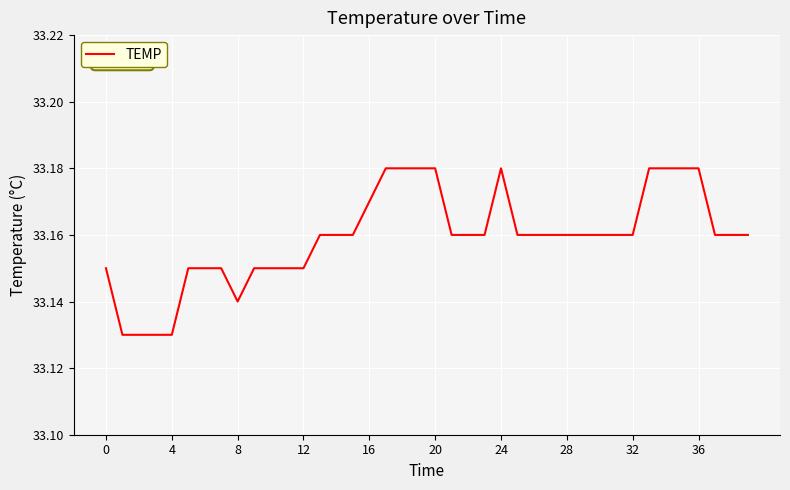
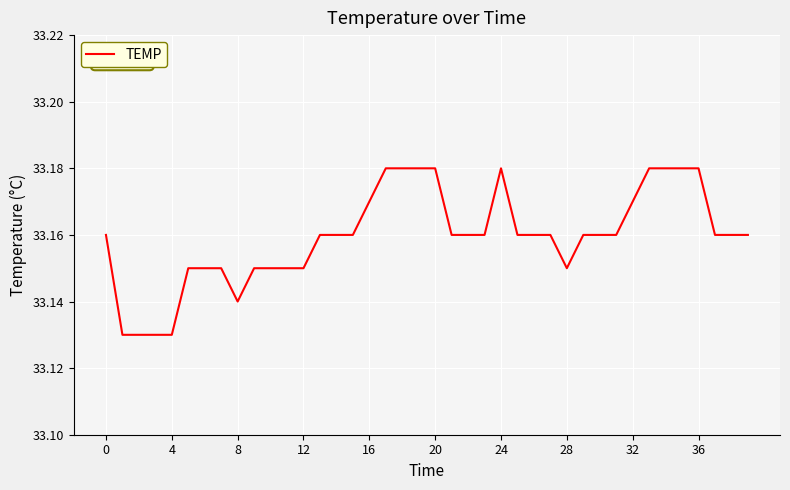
0: 33.15 -> 33.16
28: 33.16 -> 33.15
32: 33.16 -> 33.17
